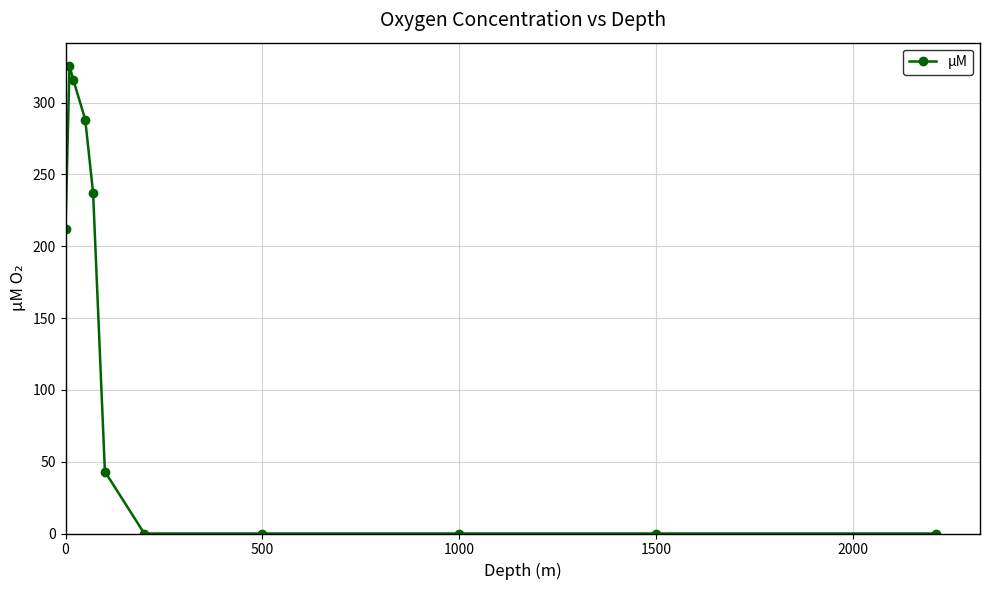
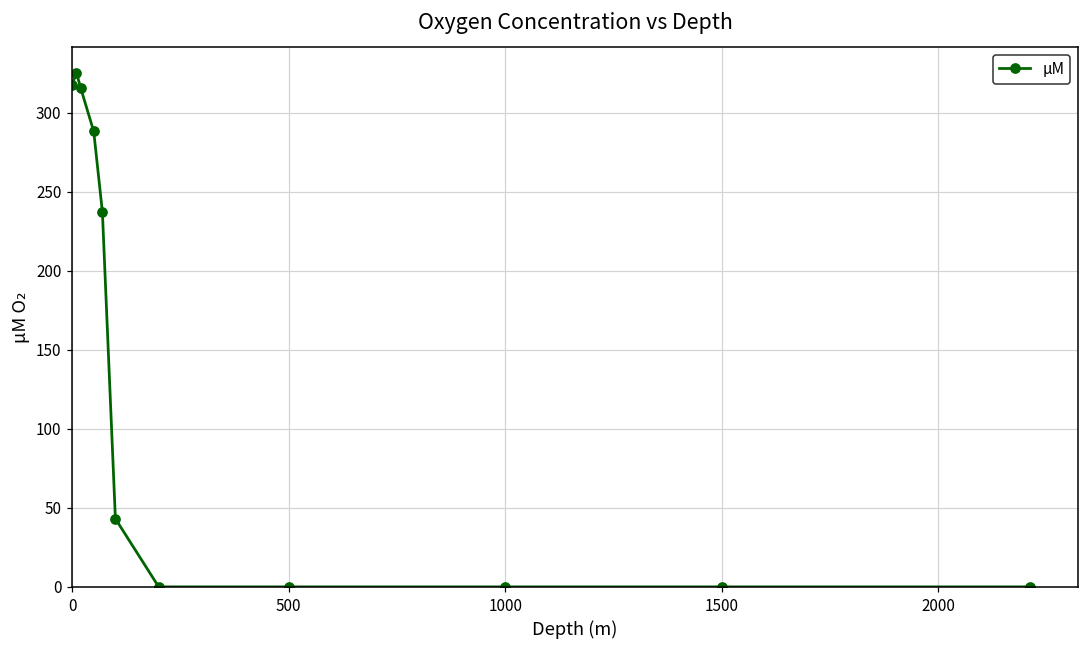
0: 212 -> 318
